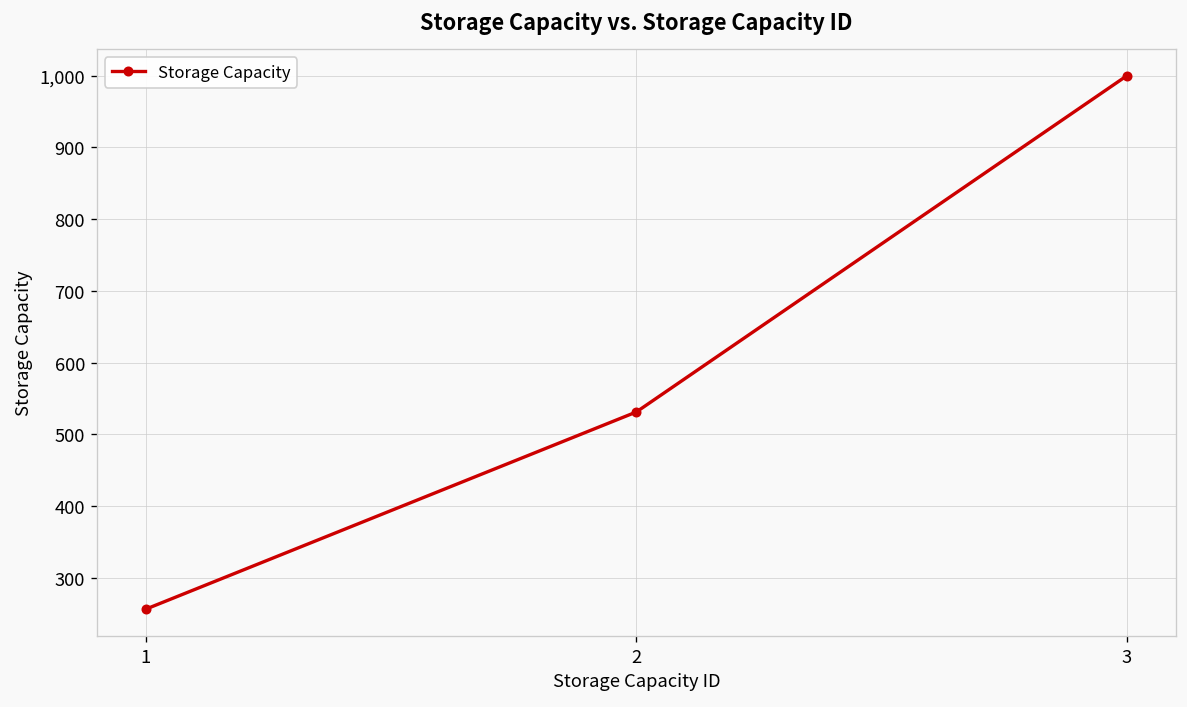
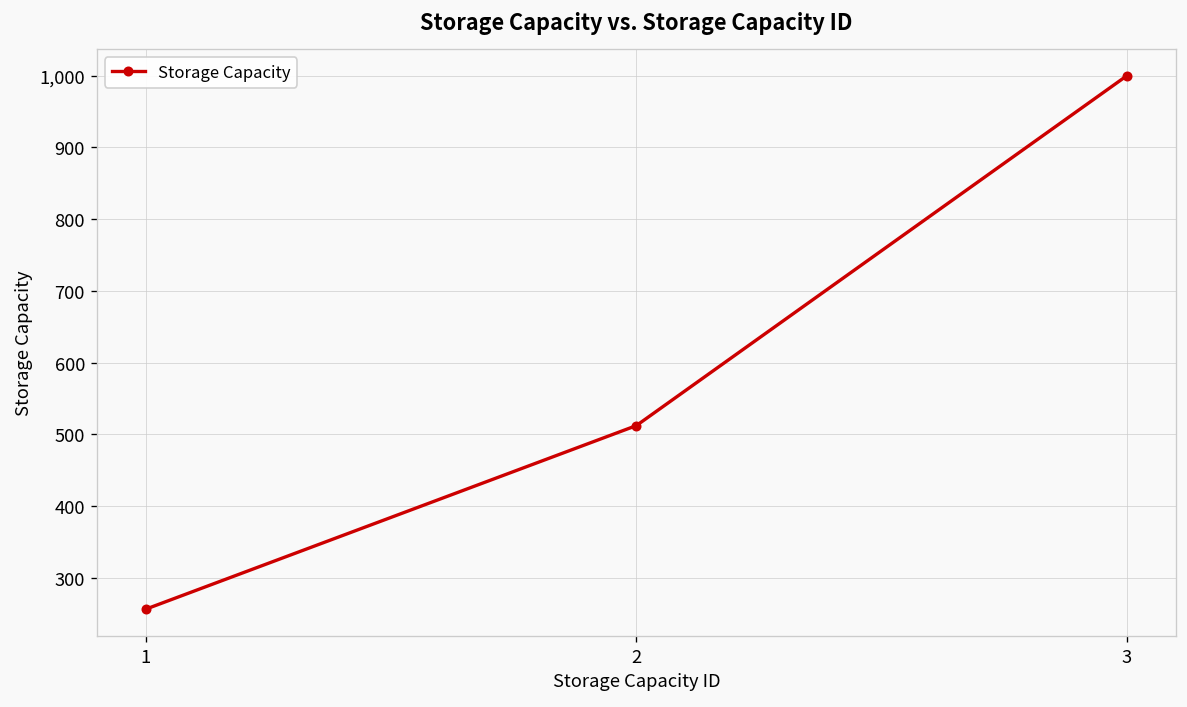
2: 530 -> 510
